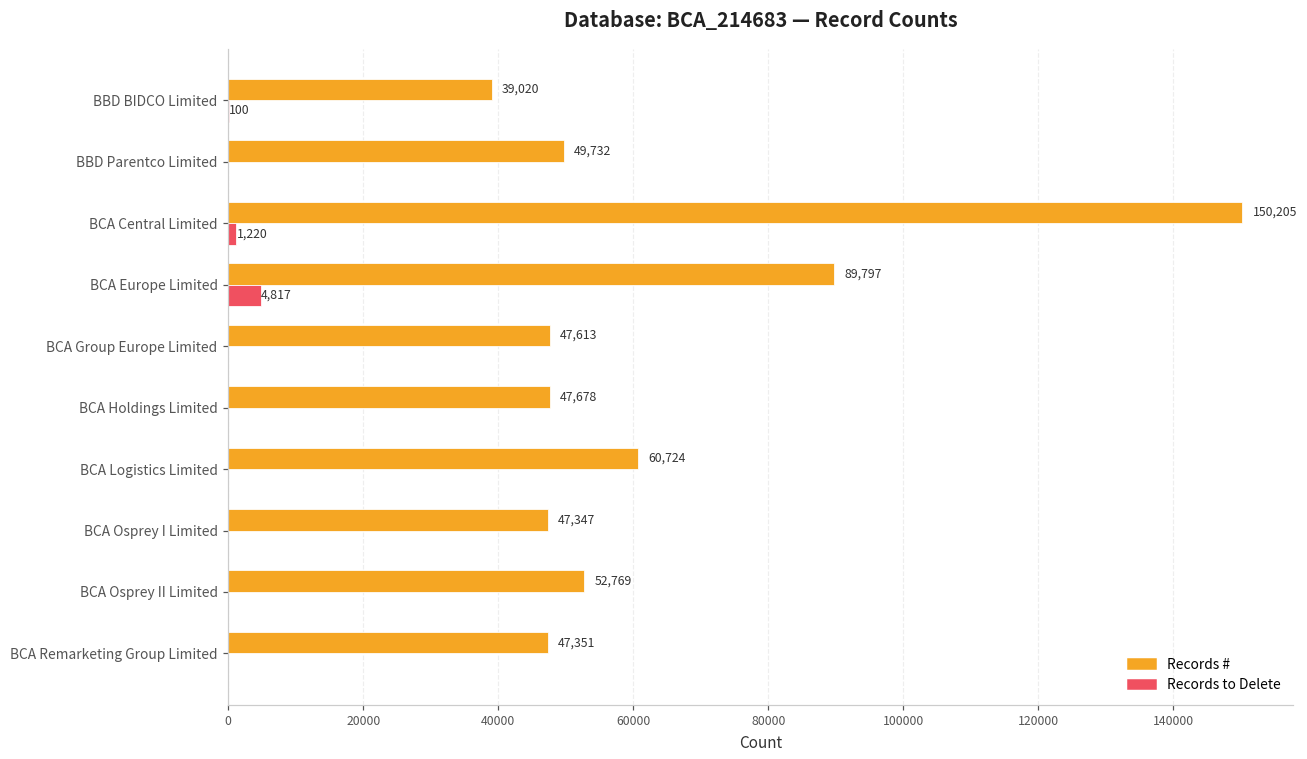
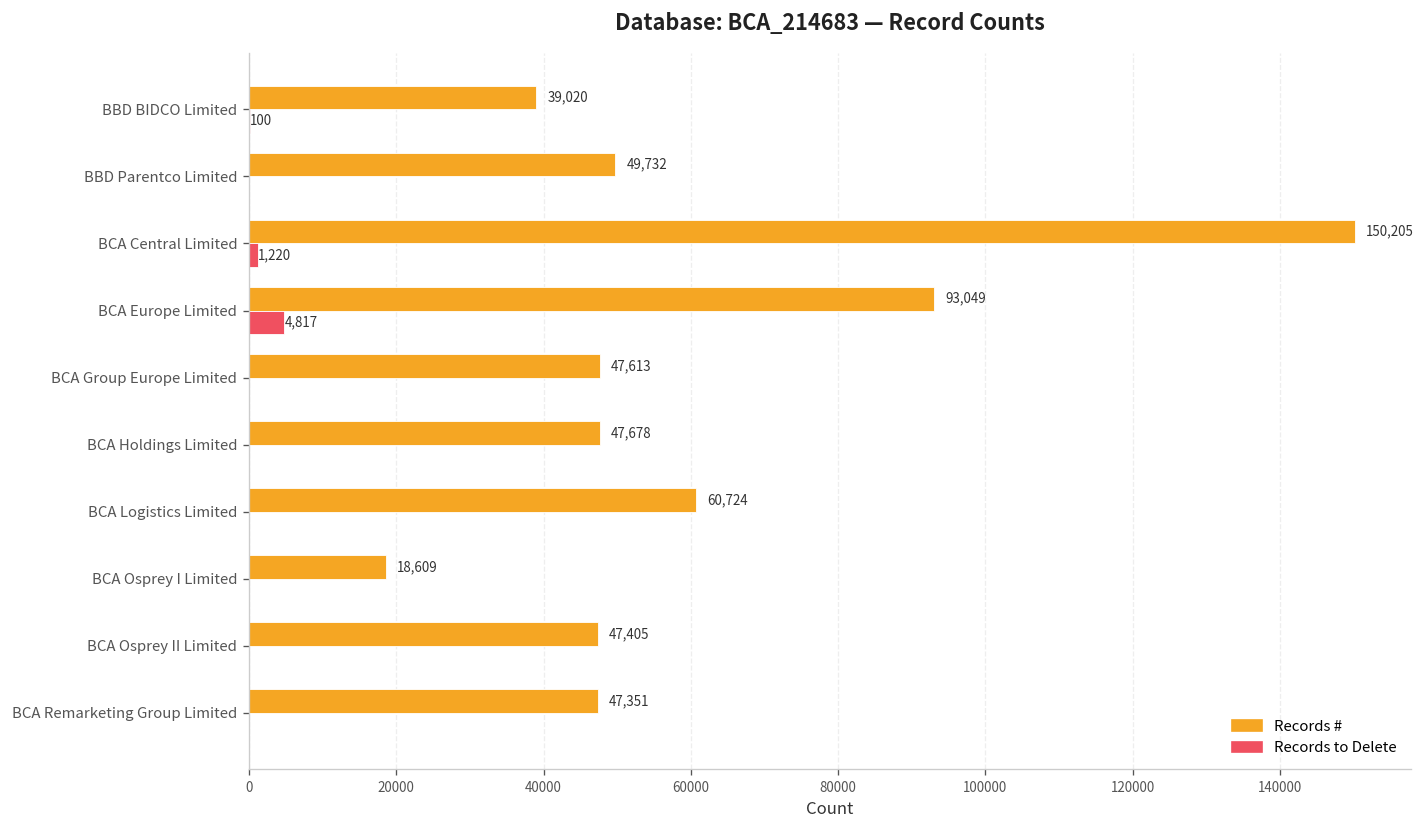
Records #, BCA Europe Limited: 89,797 -> 93,049
Records #, BCA Osprey I Limited: 47,347 -> 18,609
Records #, BCA Osprey II Limited: 52,769 -> 47,405
